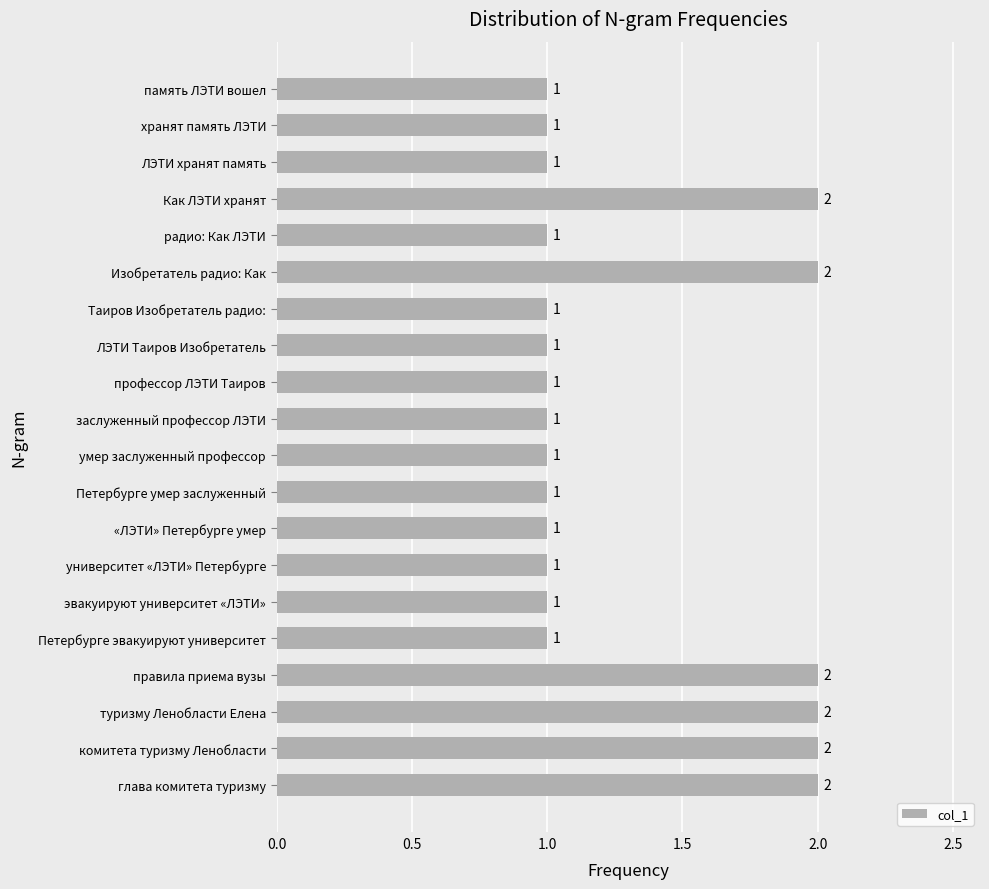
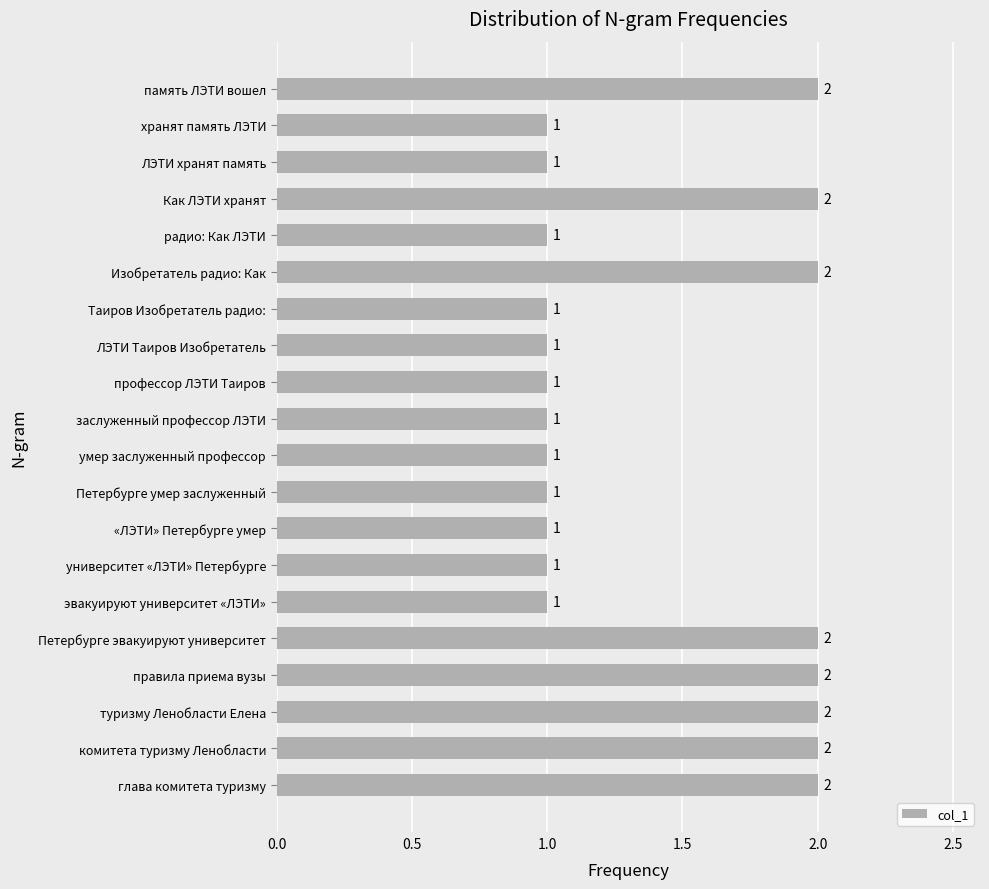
память ЛЭТИ вошел: 1 -> 2
Петербурге эвакуируют университет: 1 -> 2
